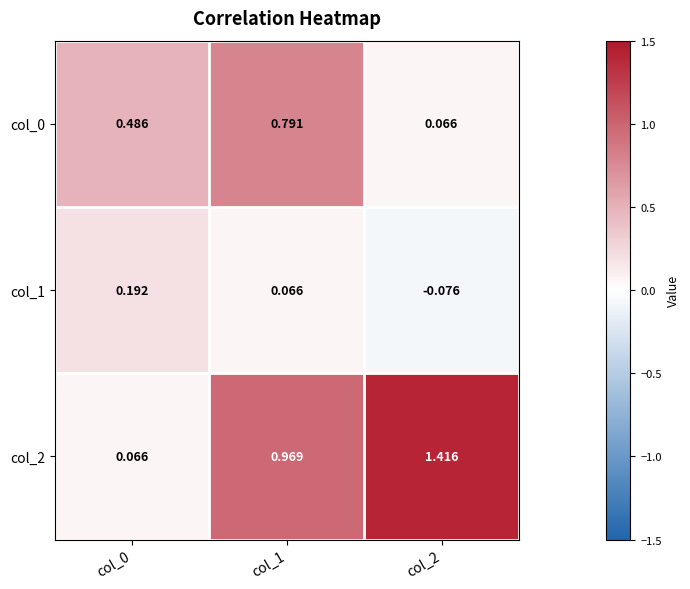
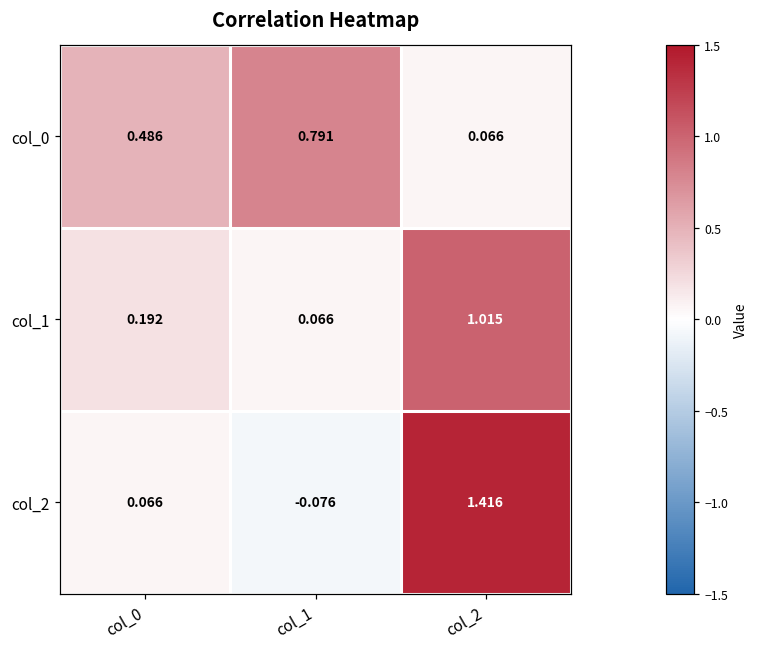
col_1, col_2: -0.076 -> 1.015
col_2, col_1: 0.969 -> -0.076
